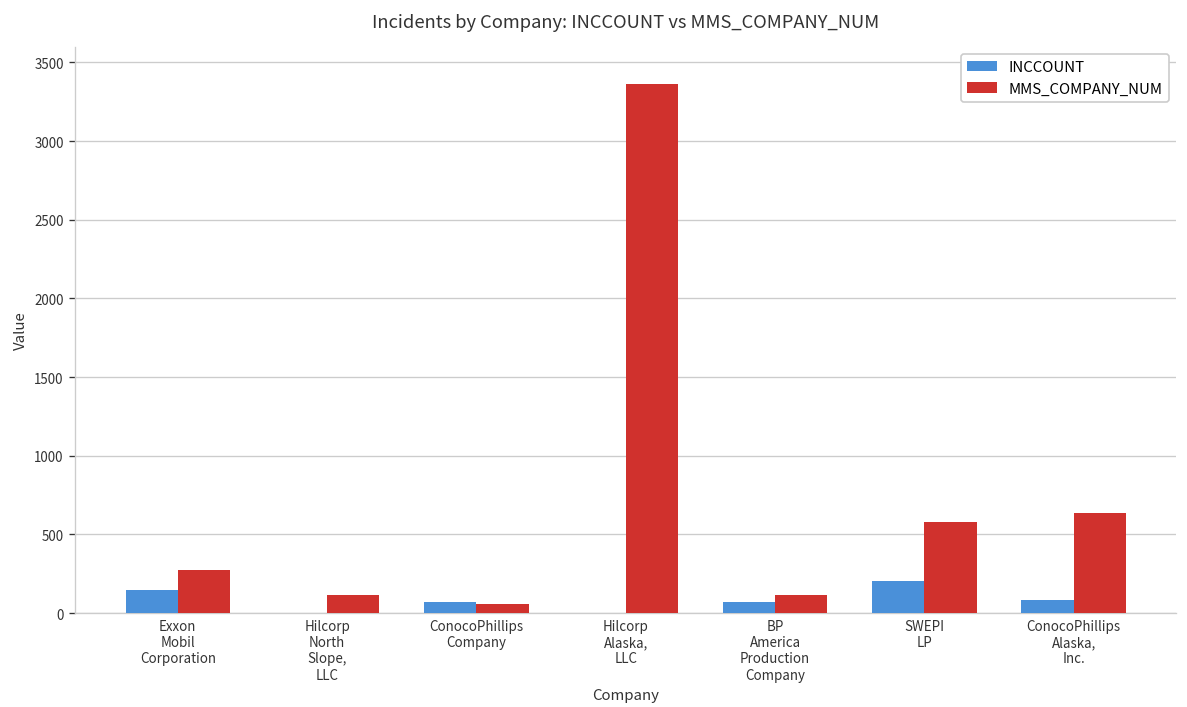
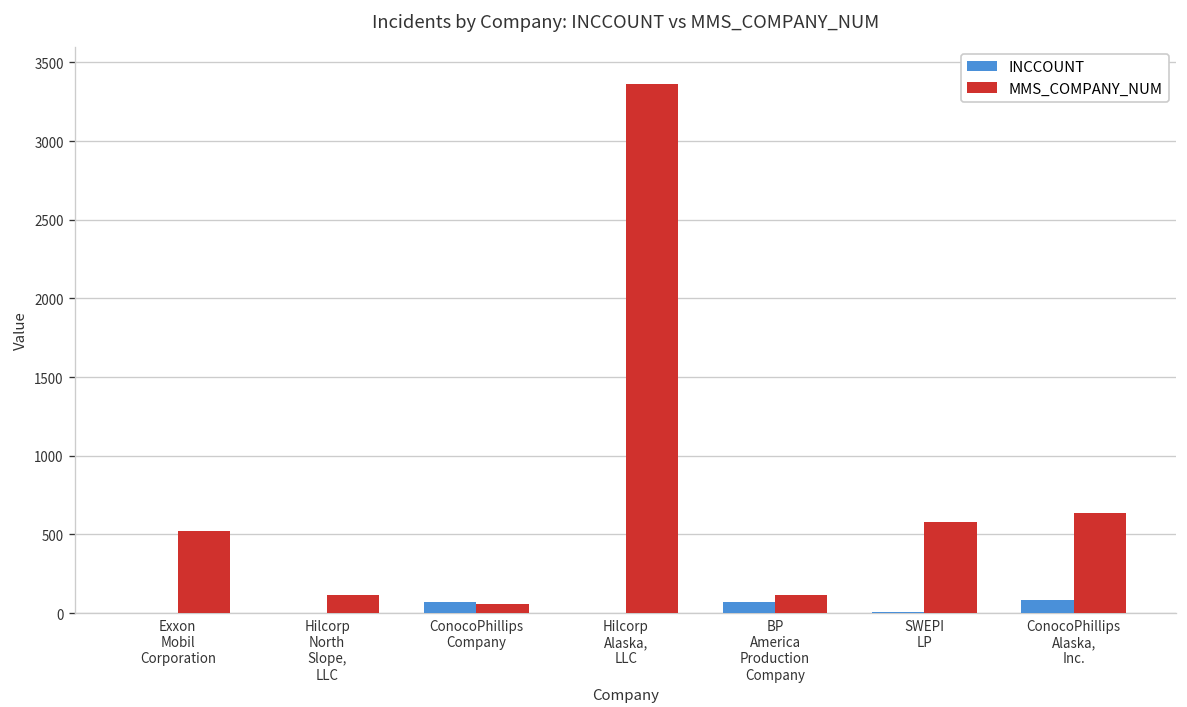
INCCOUNT, Exxon Mobil Corporation: 150 -> 0
MMS_COMPANY_NUM, Exxon Mobil Corporation: 280 -> 520
INCCOUNT, SWEPI LP: 200 -> 10
